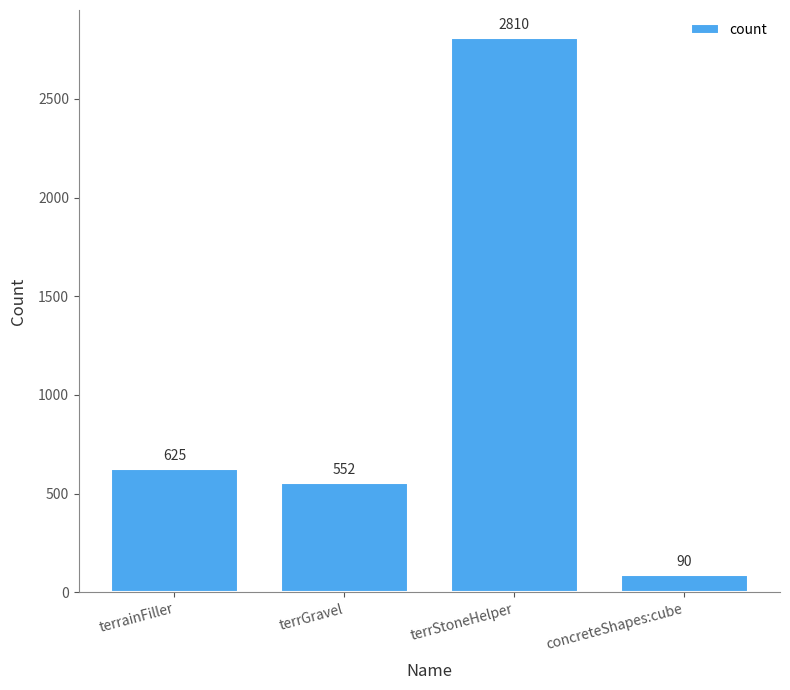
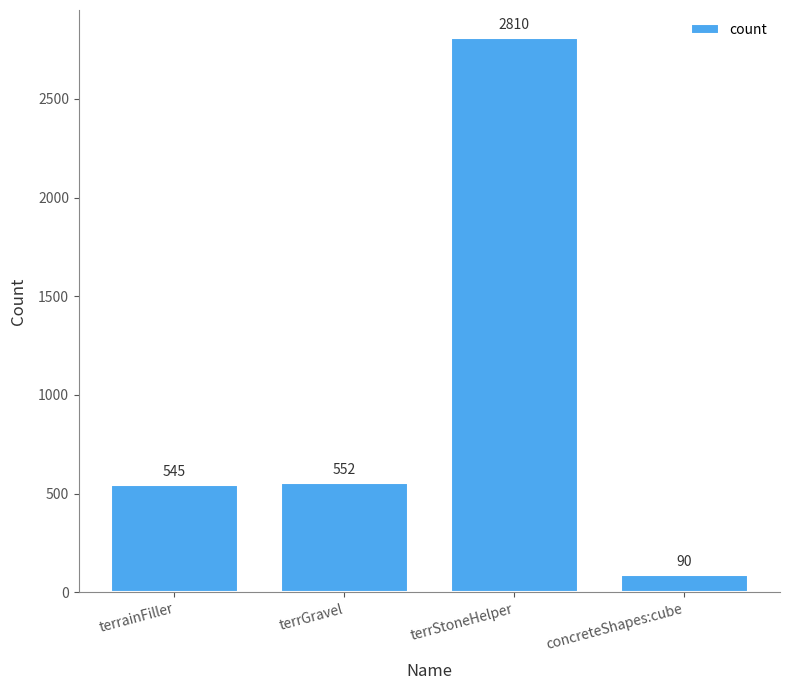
terrainFiller: 625 -> 545
